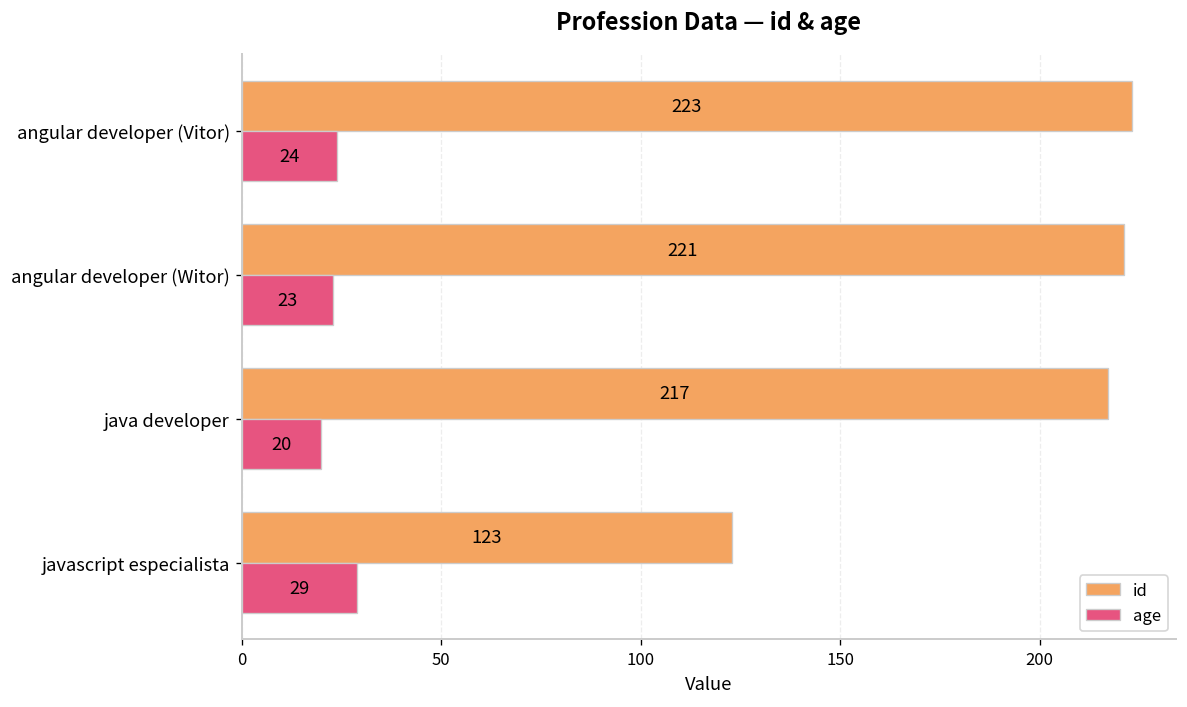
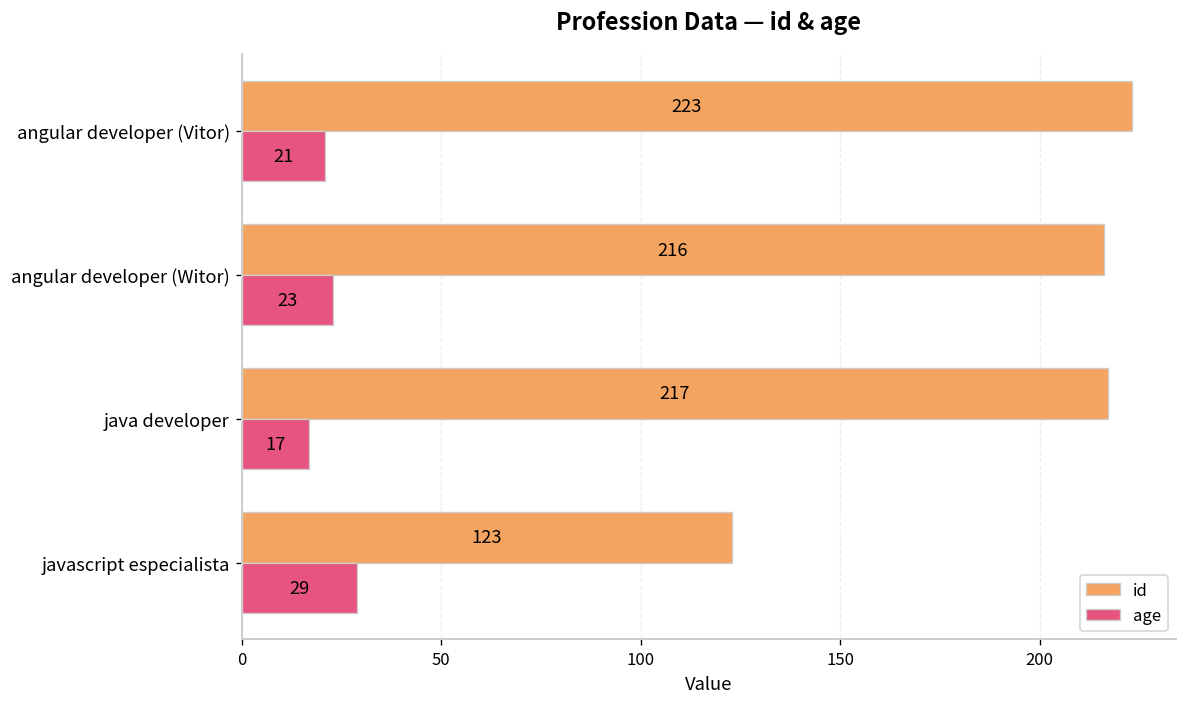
age, angular developer (Vitor): 24 -> 21
id, angular developer (Witor): 221 -> 216
age, java developer: 20 -> 17
